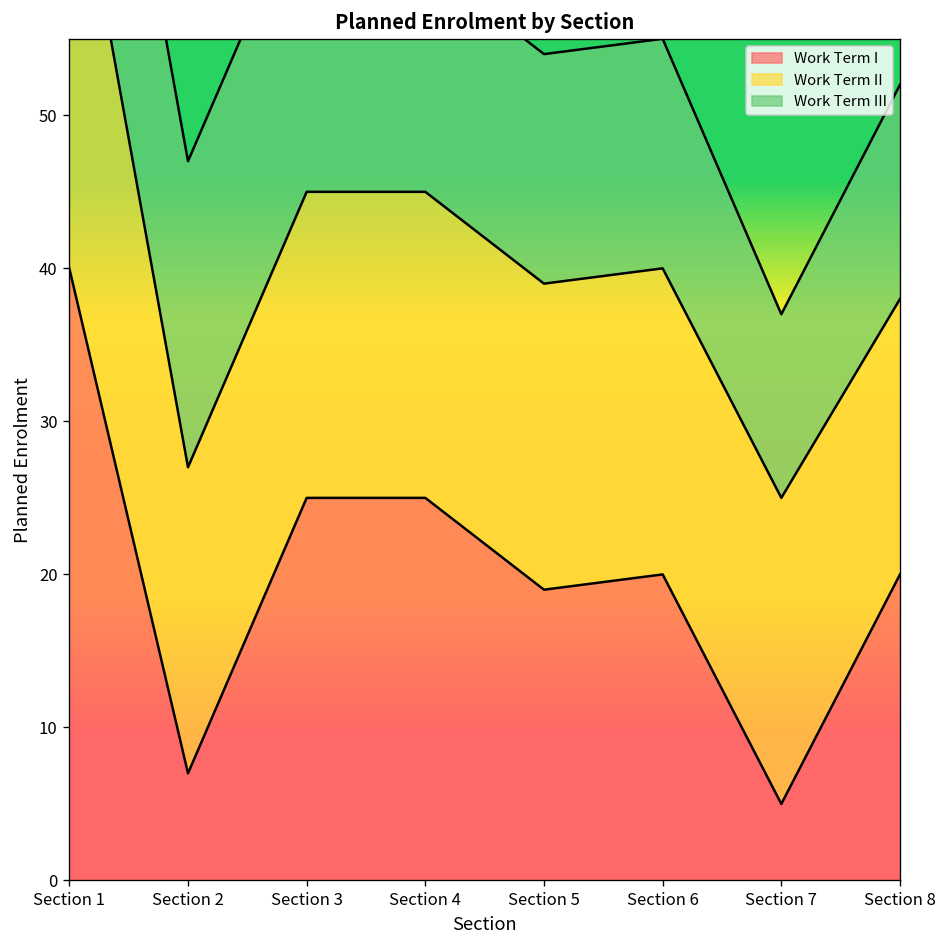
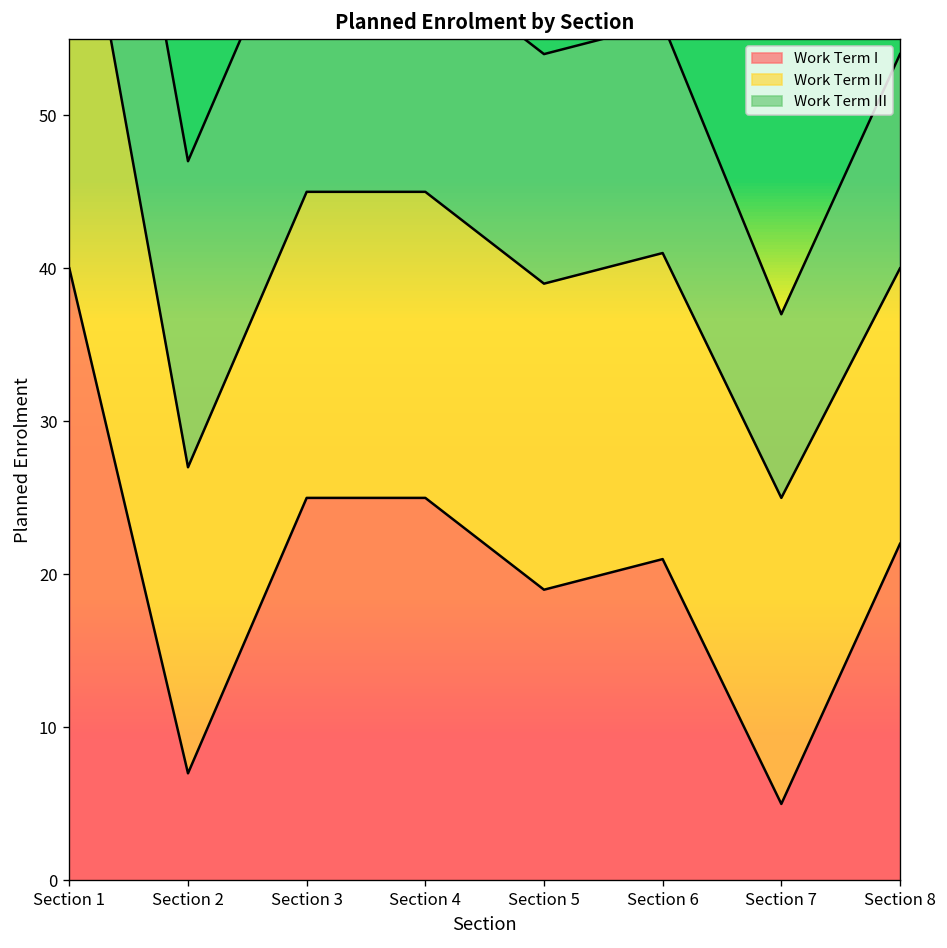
Work Term I, Section 6: 20 -> 21
Work Term I, Section 8: 20 -> 22
